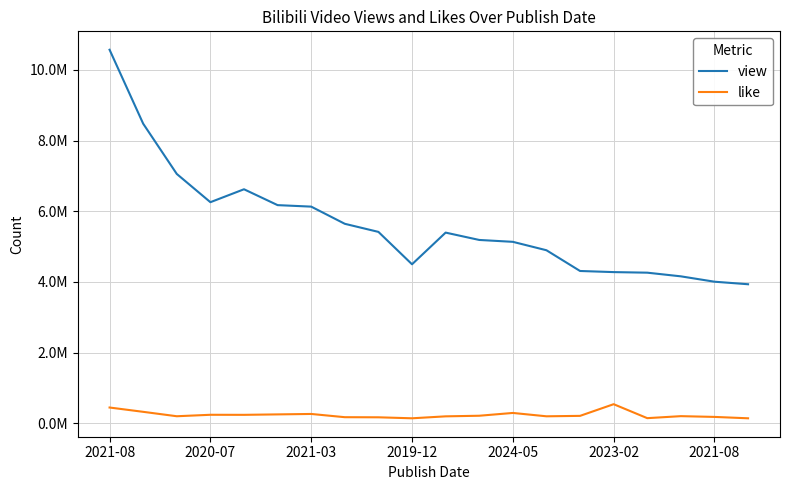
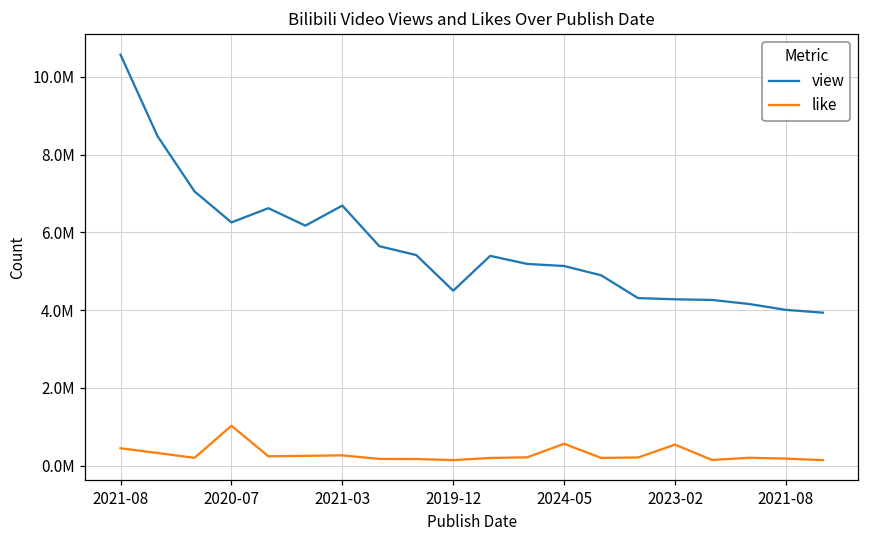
like, 2020-07: 200000 -> 1000000
view, 2021-03: 6100000 -> 6700000
like, 2024-05: 300000 -> 600000
